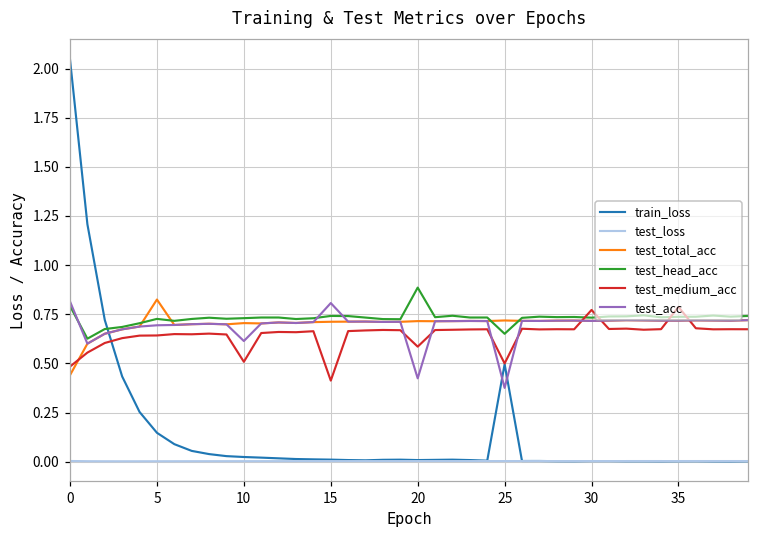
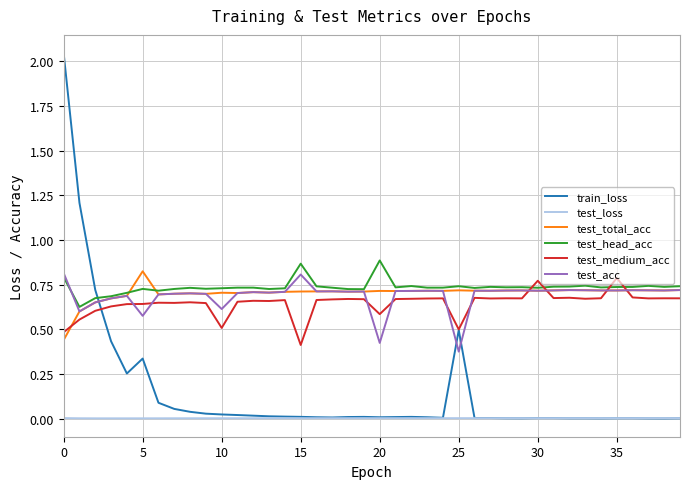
train_loss, 5: 0.15 -> 0.34
test_acc, 5: 0.69 -> 0.58
test_head_acc, 15: 0.74 -> 0.87
test_head_acc, 25: 0.65 -> 0.74
